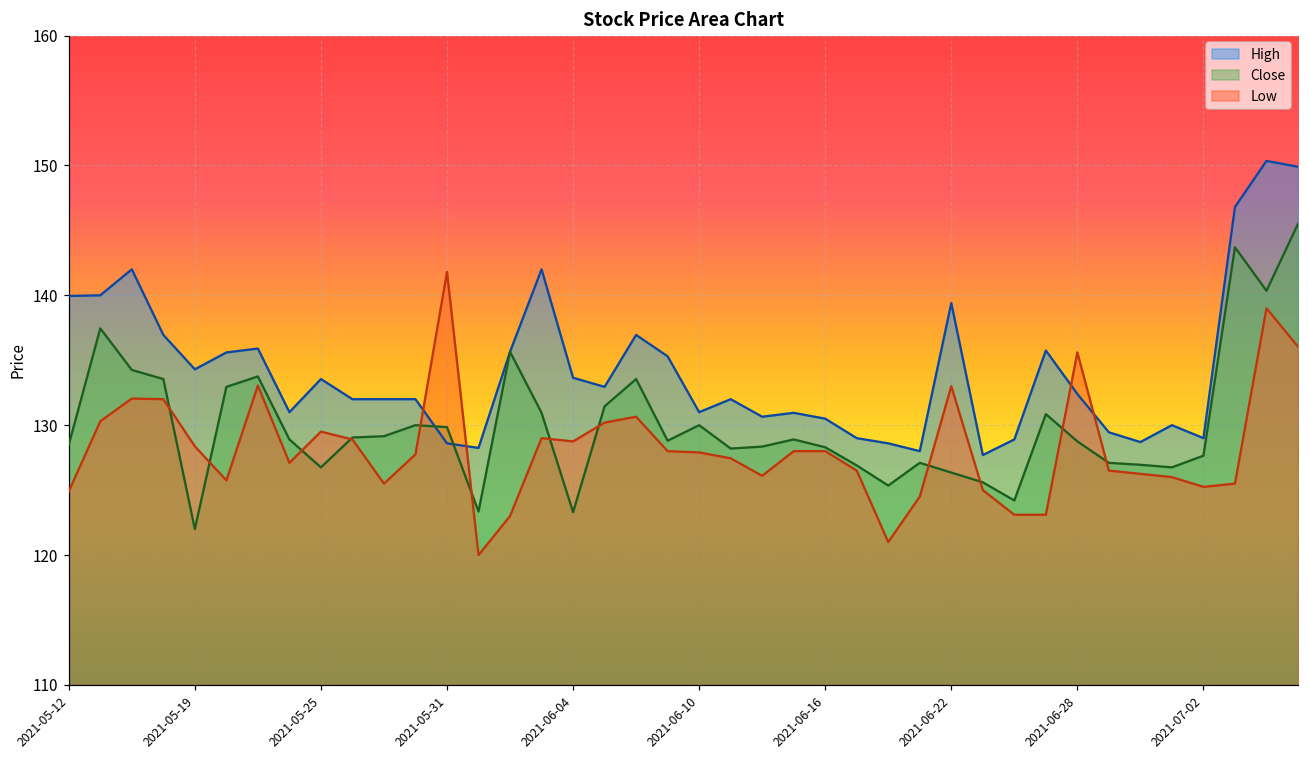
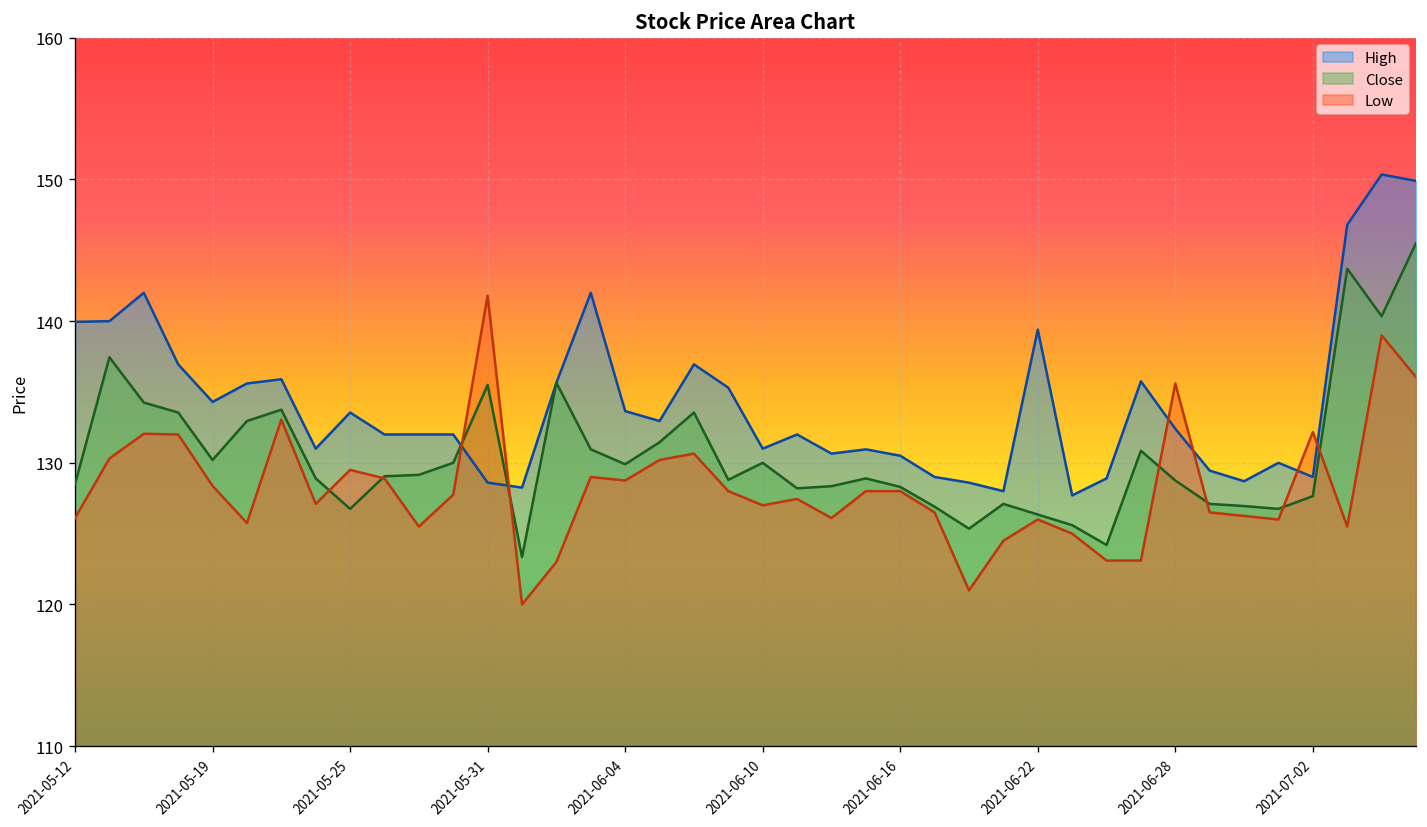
Low, 2021-05-12: 124.9 -> 126.1
Close, 2021-05-19: 122.0 -> 130.2
Close, 2021-05-31: 129.9 -> 135.5
Close, 2021-06-04: 123.3 -> 129.9
Low, 2021-06-10: 127.9 -> 127.0
Low, 2021-06-22: 133 -> 126
Low, 2021-07-02: 125.3 -> 132.2
